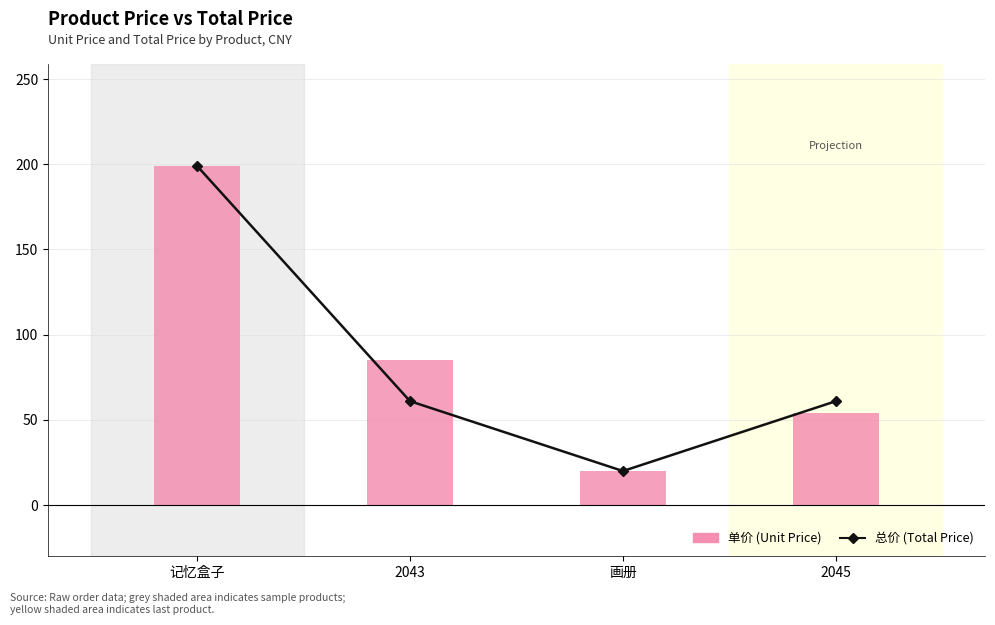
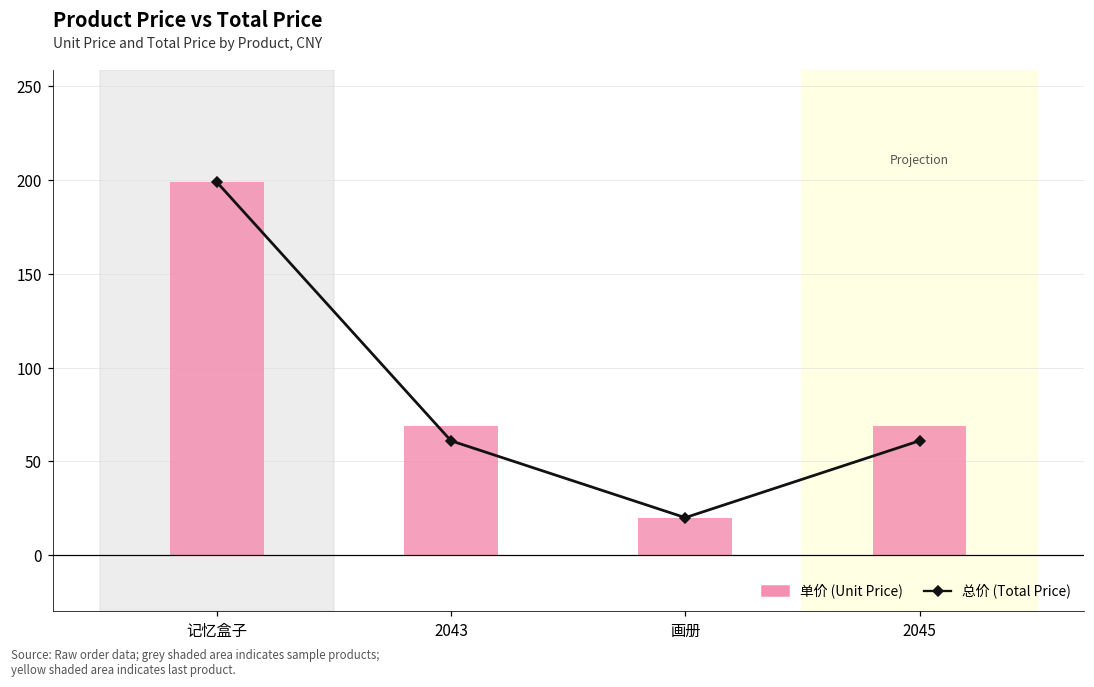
单价 (Unit Price), 2043: 85 -> 69
单价 (Unit Price), 2045: 54 -> 69
